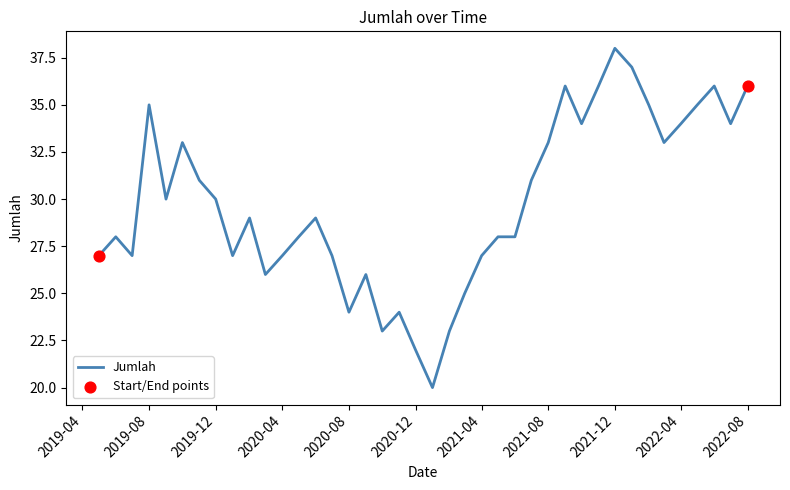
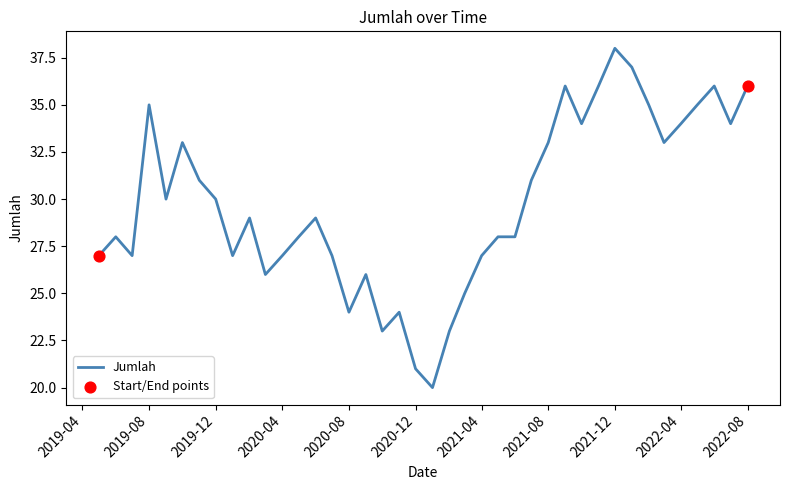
Jumlah, 2020-12: 22 -> 21
